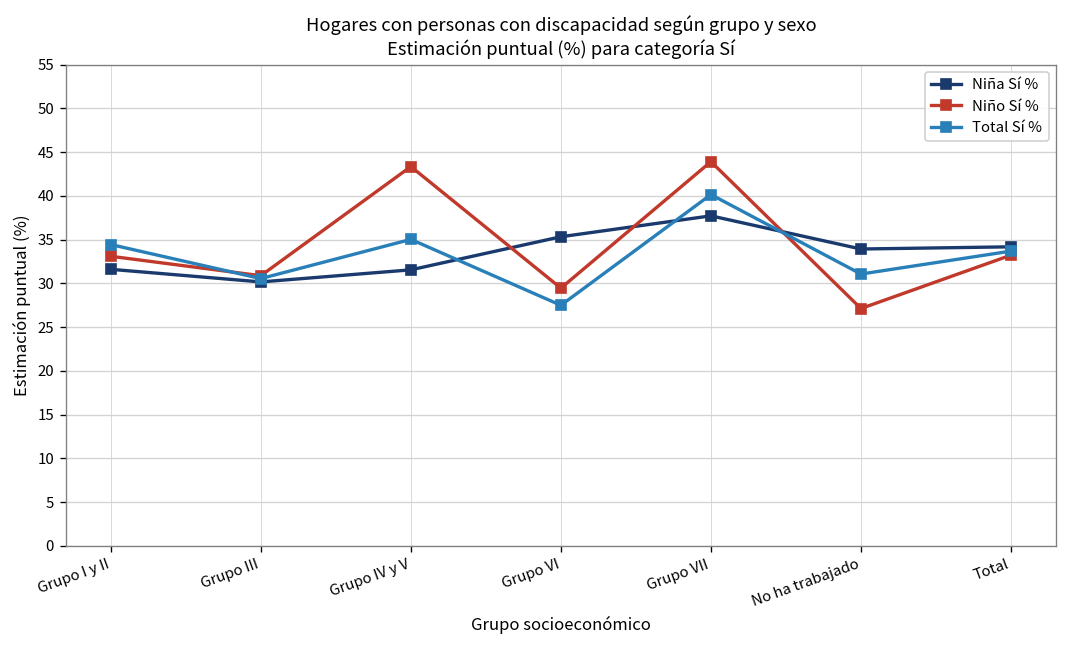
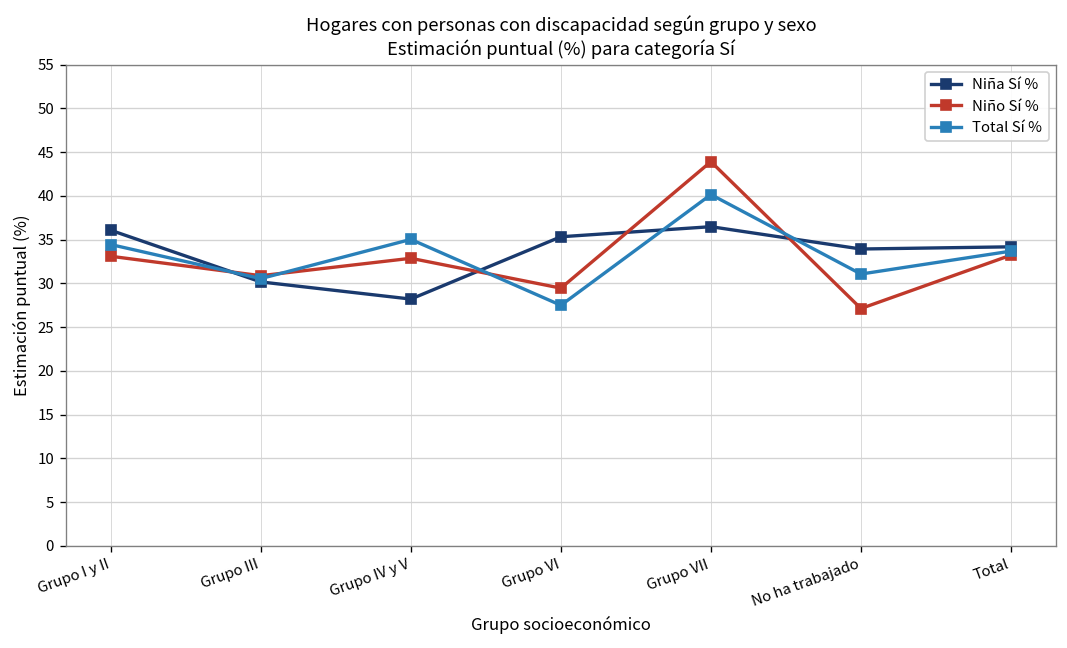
Niña Sí %, Grupo I y II: 32 -> 36
Niña Sí %, Grupo IV y V: 32 -> 28
Niño Sí %, Grupo IV y V: 43 -> 33
Niña Sí %, Grupo VII: 38 -> 36
